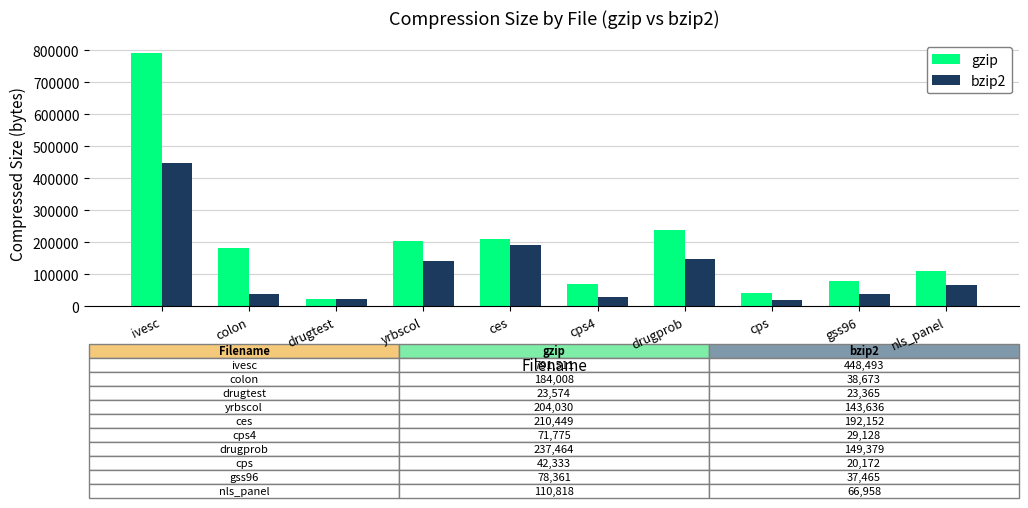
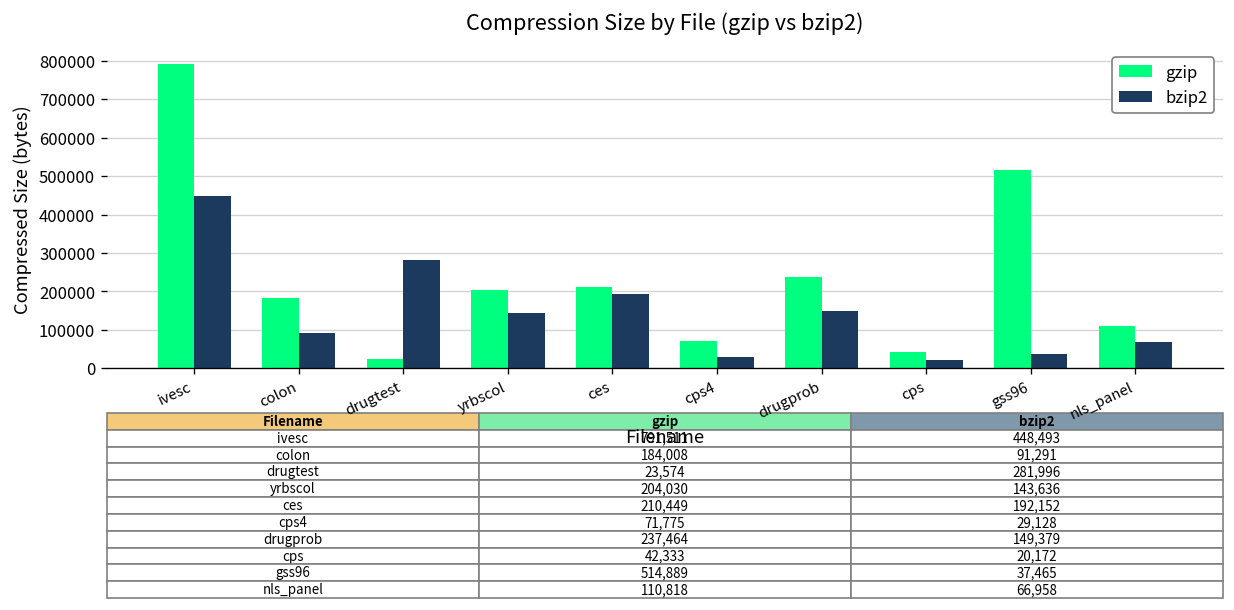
bzip2, colon: 38,673 -> 91,291
bzip2, drugtest: 23,365 -> 281,996
gzip, gss96: 78,361 -> 514,889
